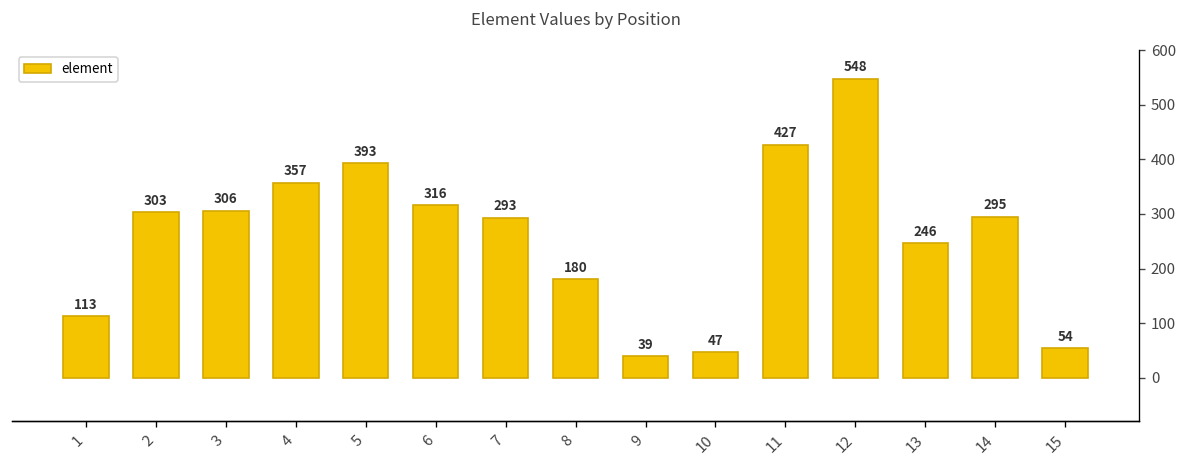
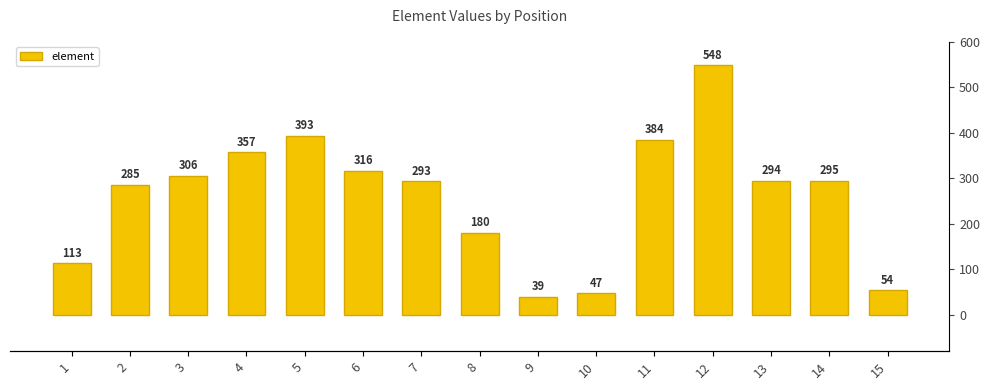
2: 303 -> 285
11: 427 -> 384
13: 246 -> 294
